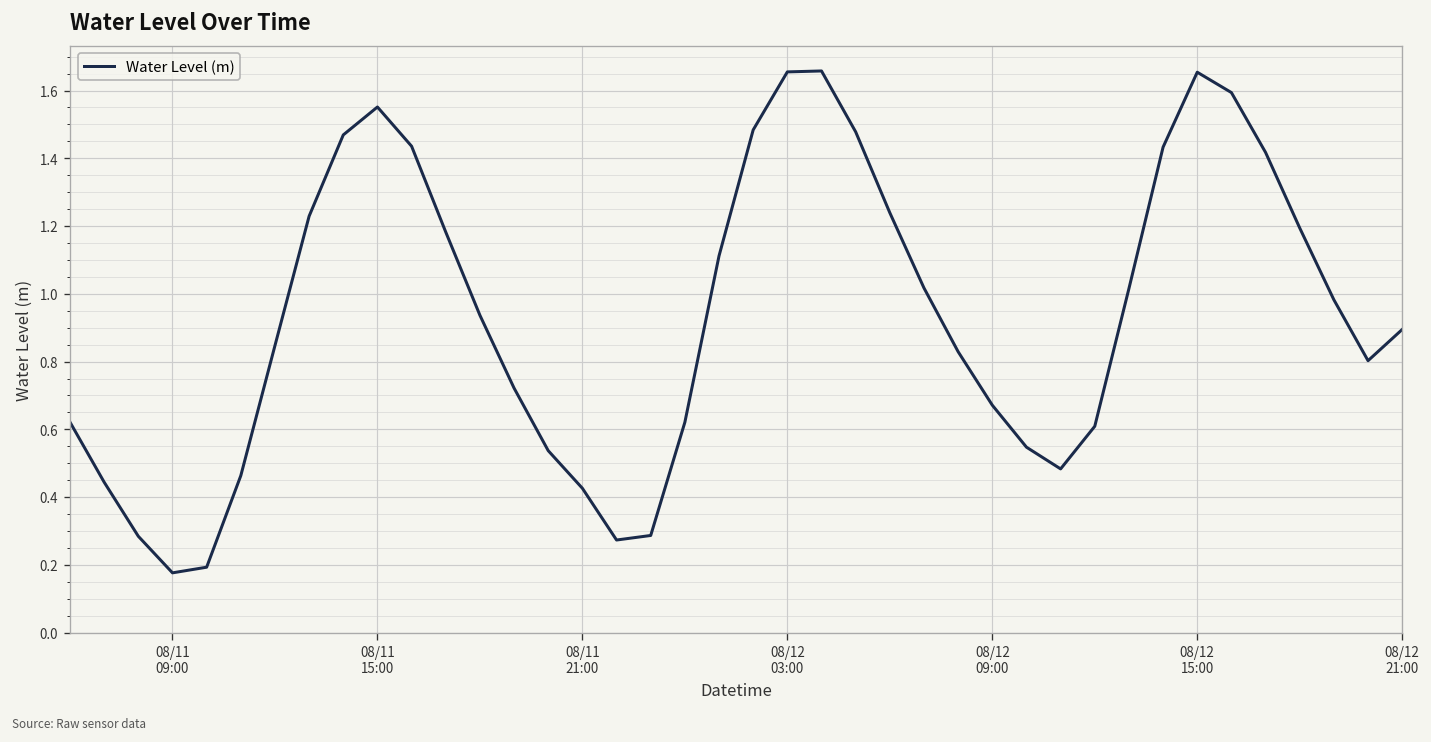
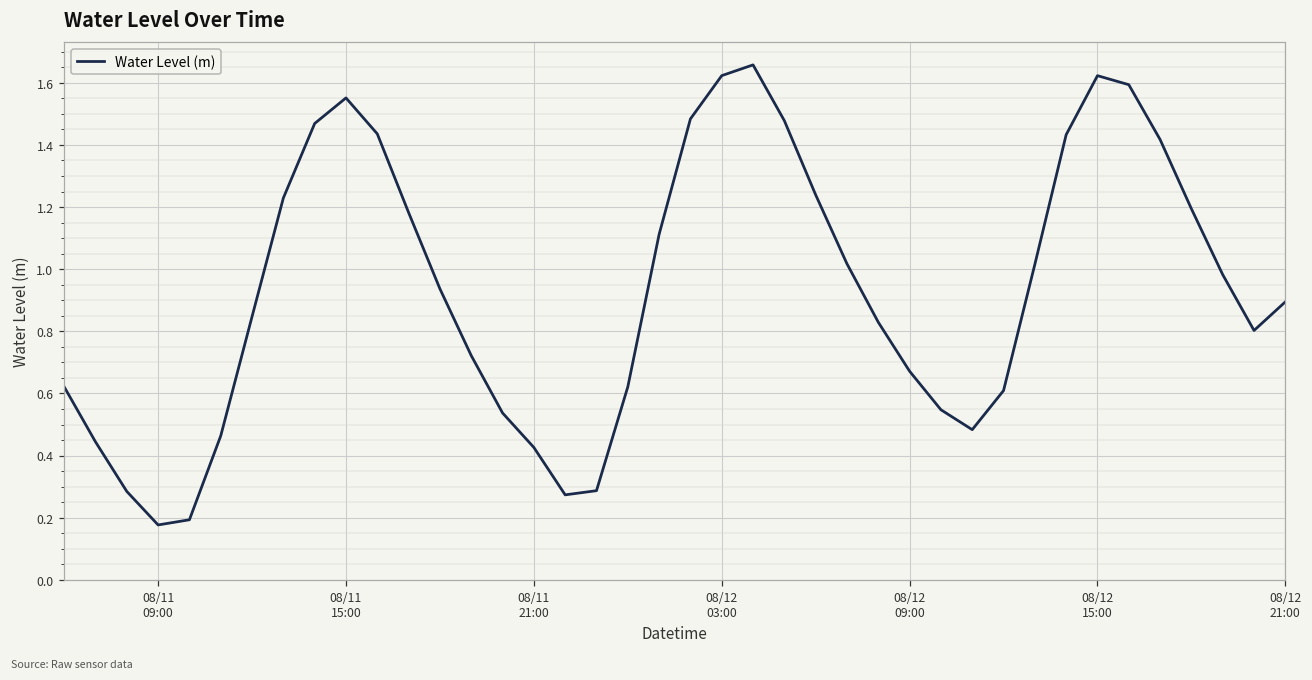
08/12 03:00: 1.65 -> 1.62
08/12 15:00: 1.65 -> 1.62
